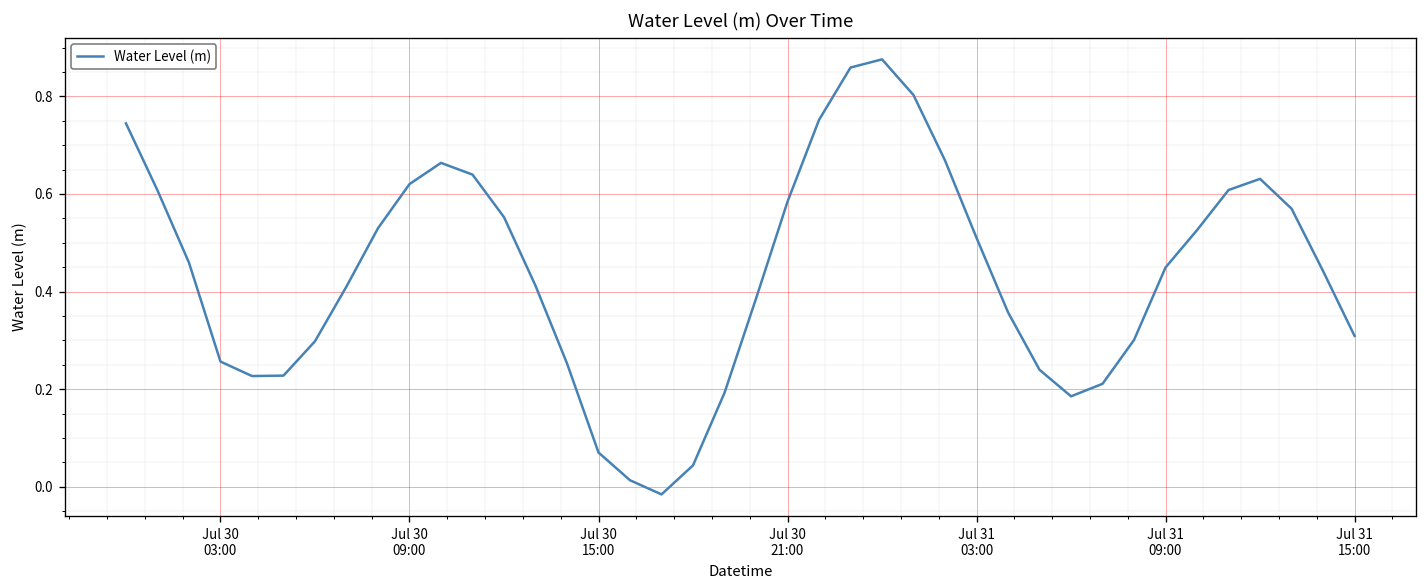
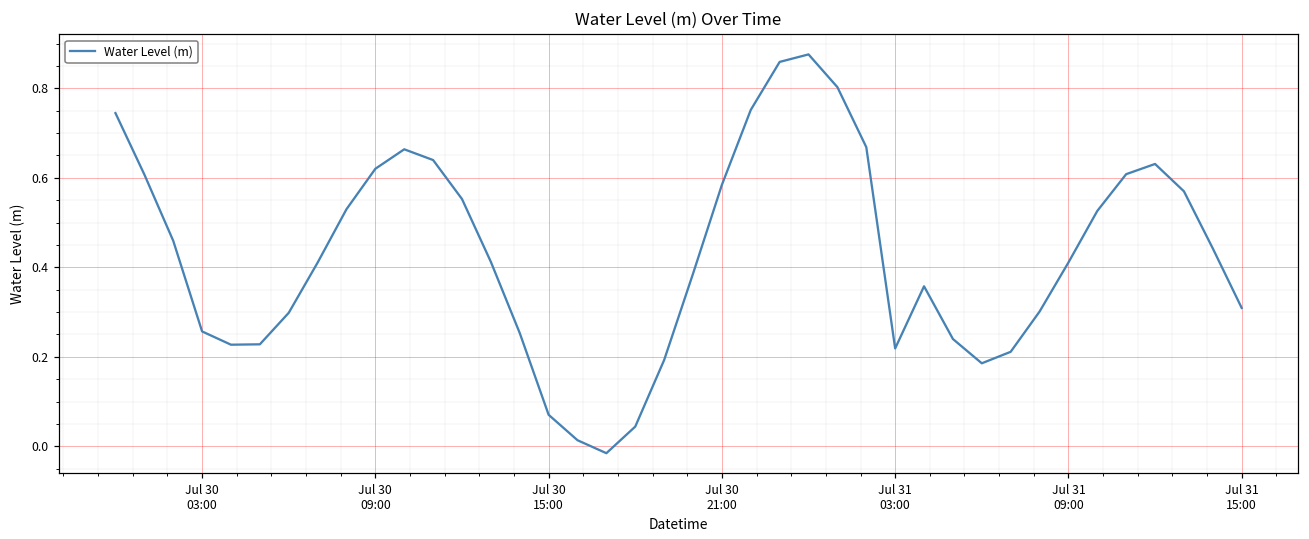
Jul 31 03:00: 0.51 -> 0.22
Jul 31 09:00: 0.45 -> 0.41
